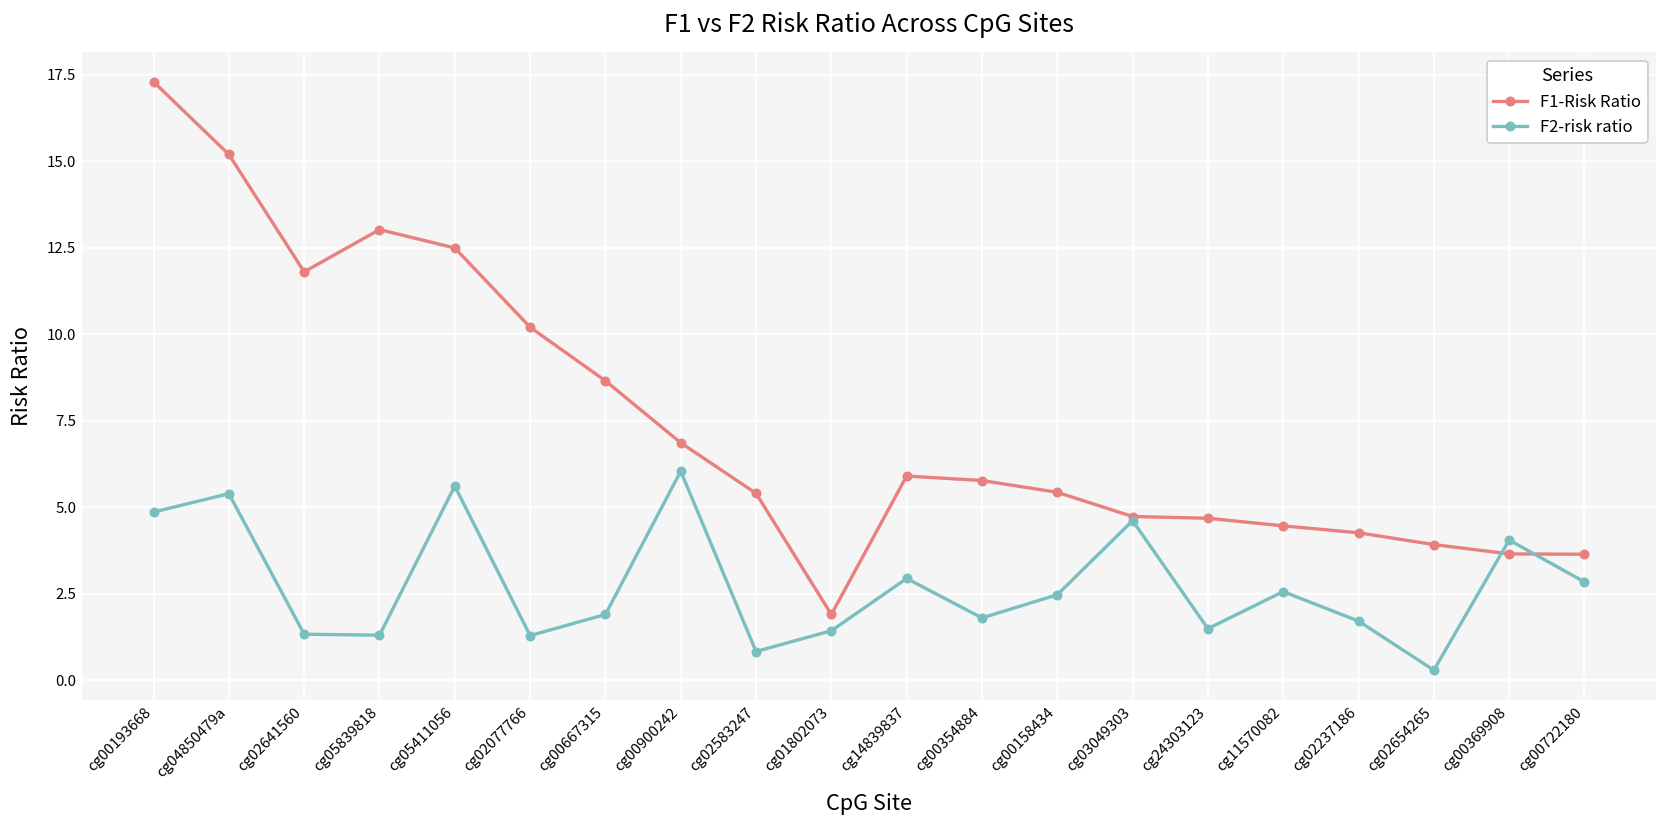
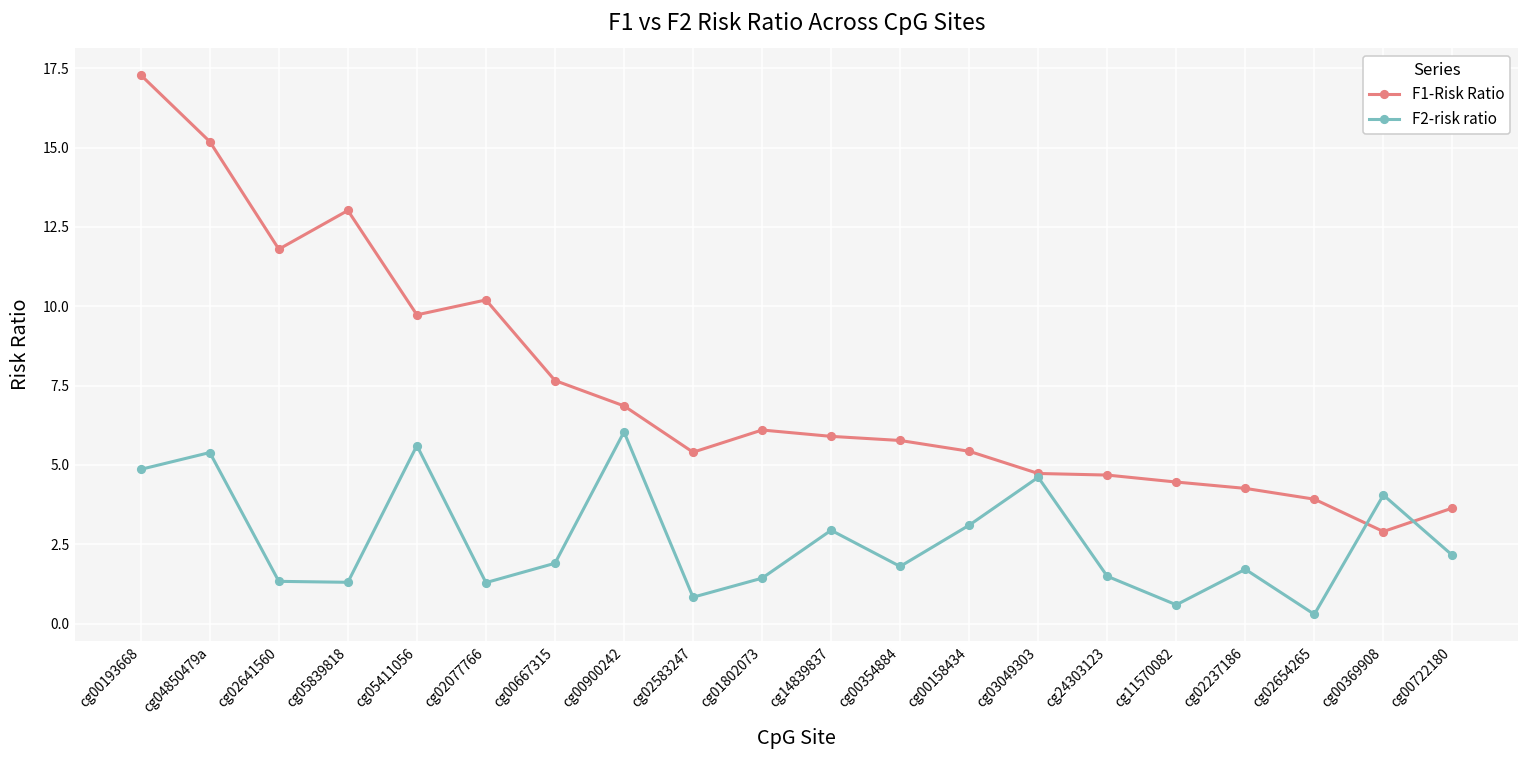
F1-Risk Ratio, cg05411056: 12.5 -> 9.7
F1-Risk Ratio, cg00667315: 8.7 -> 7.7
F1-Risk Ratio, cg01802073: 1.9 -> 6.1
F2-risk ratio, cg00158434: 2.5 -> 3.1
F2-risk ratio, cg11570082: 2.6 -> 0.6
F1-Risk Ratio, cg00369908: 3.7 -> 2.9
F2-risk ratio, cg00722180: 2.8 -> 2.2
